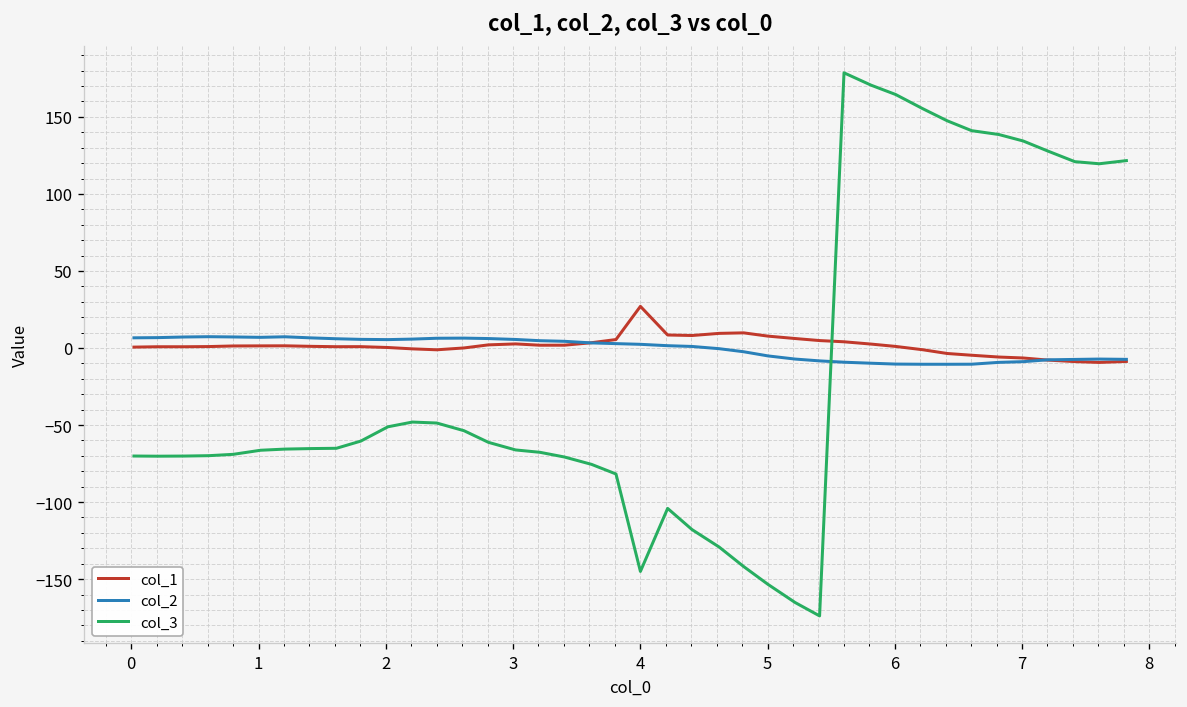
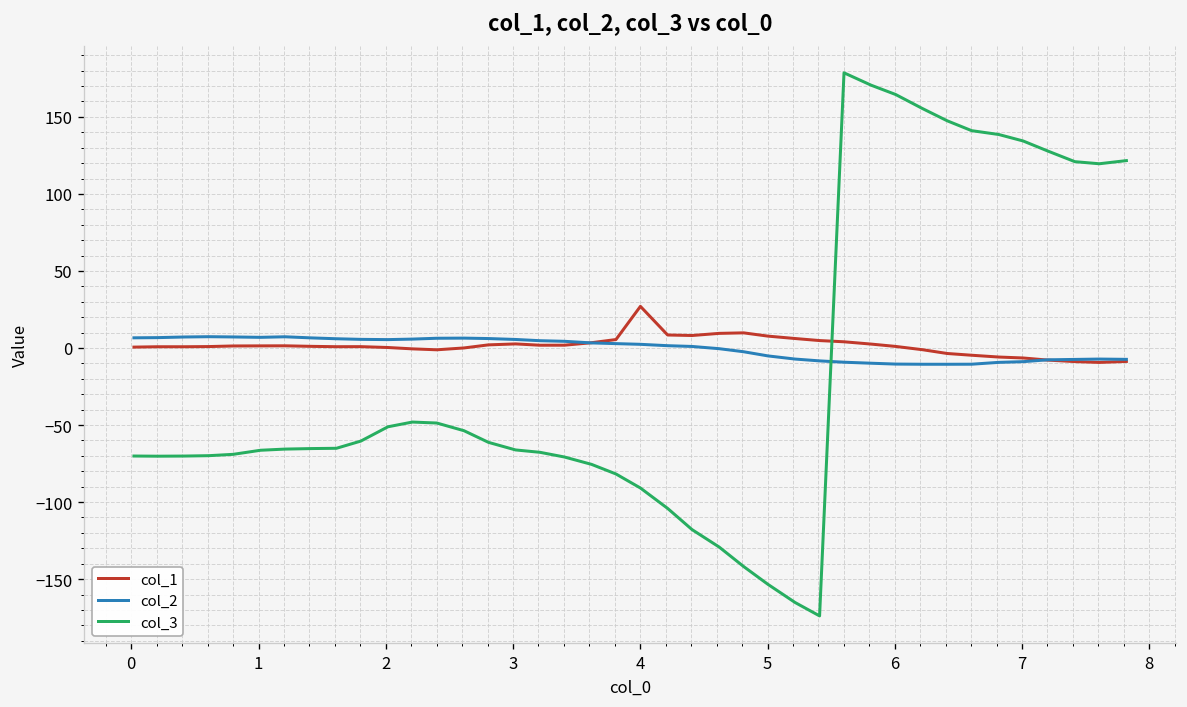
col_3, 4: -145 -> -91
